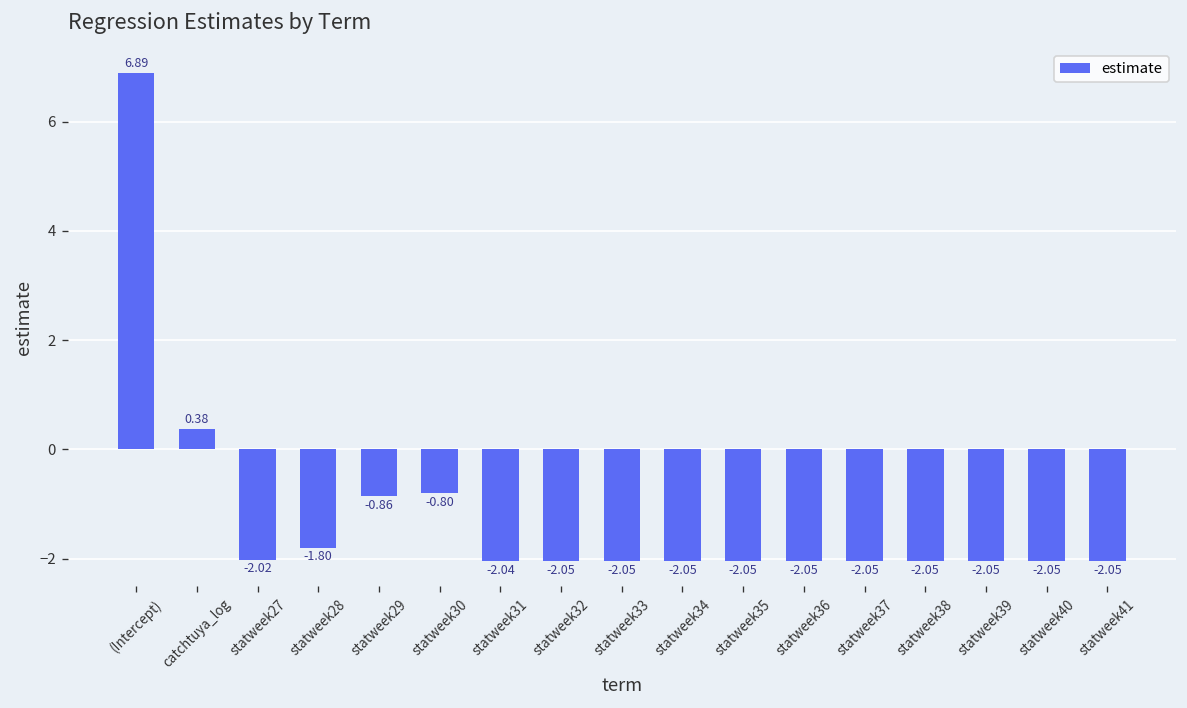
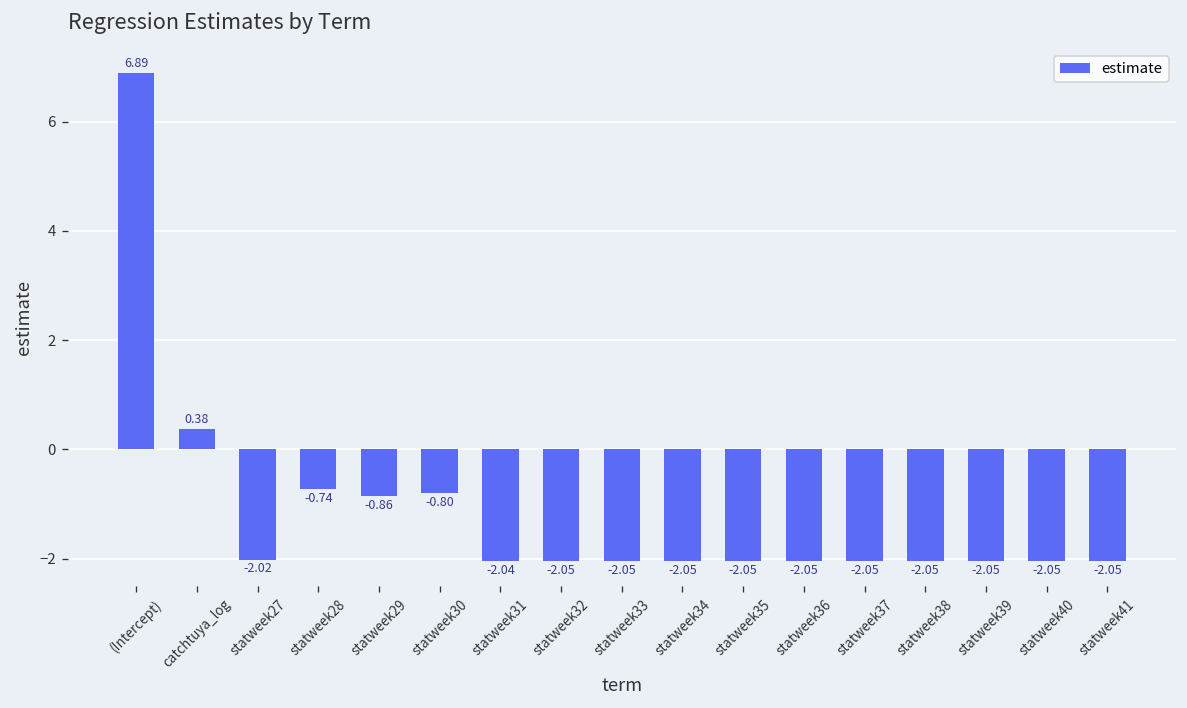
statweek28: -1.80 -> -0.74
